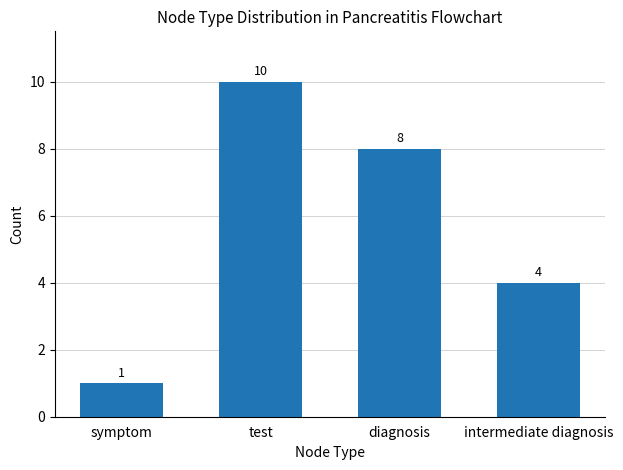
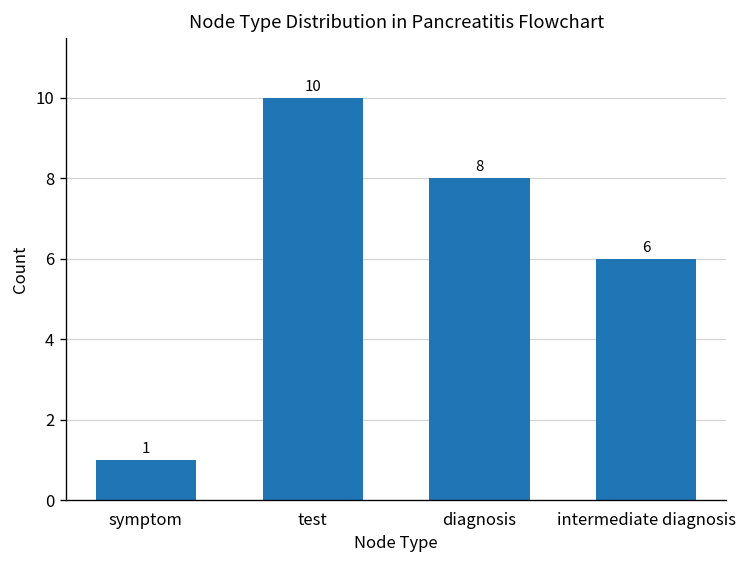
intermediate diagnosis: 4 -> 6
